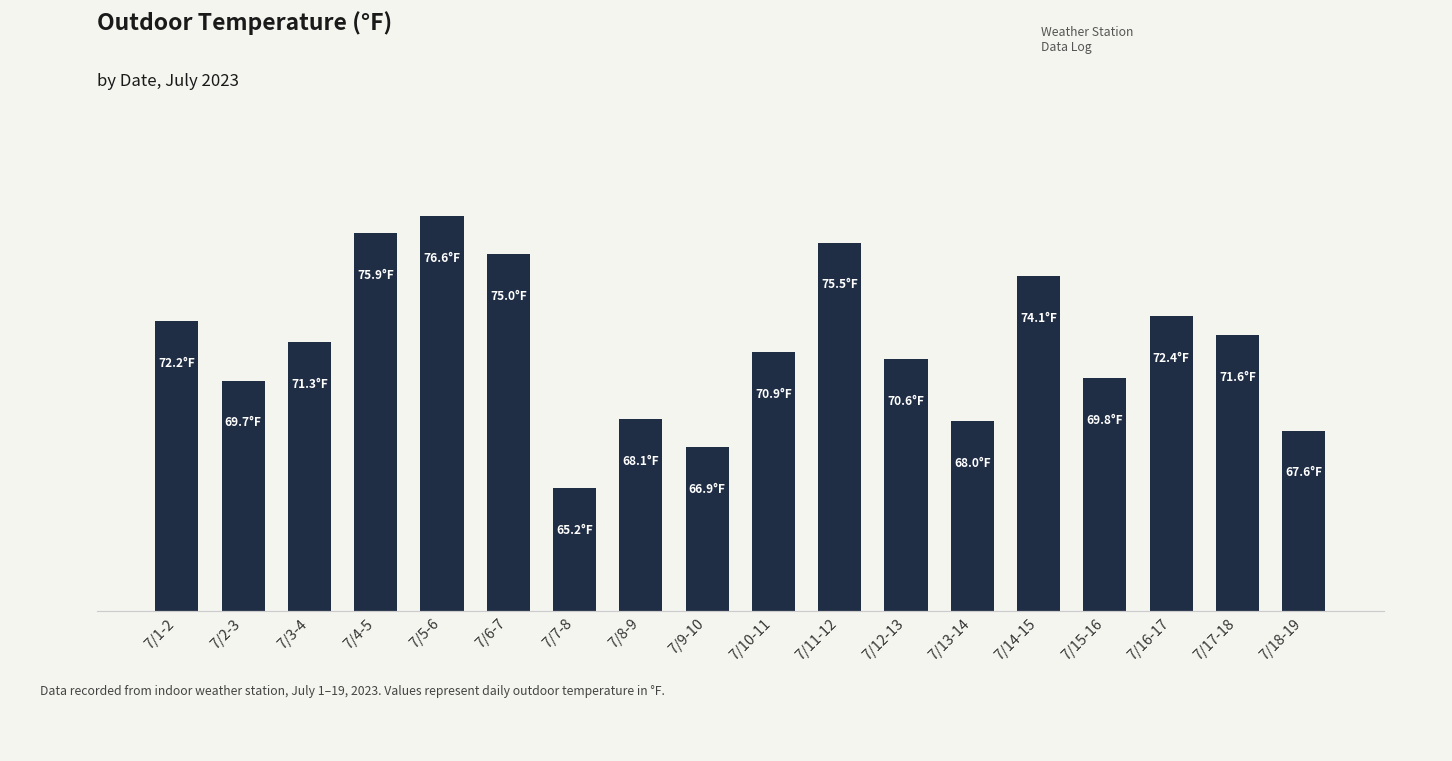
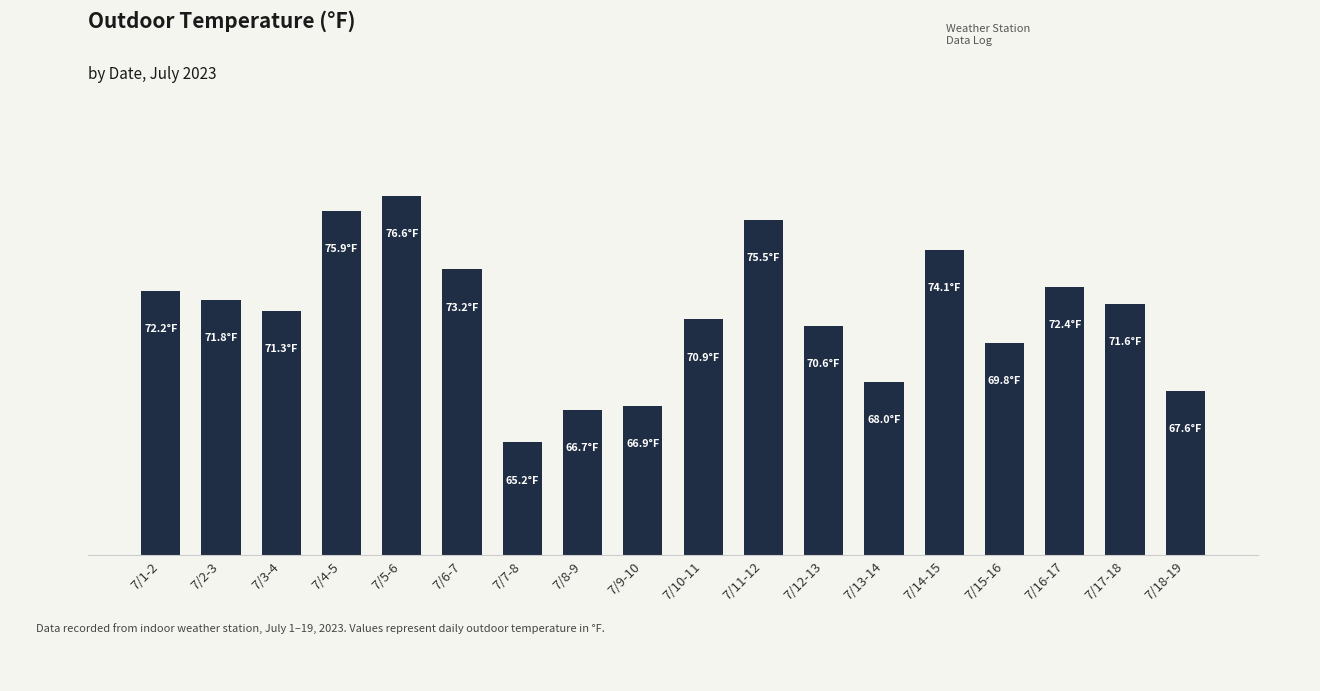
7/2-3: 69.7°F -> 71.8°F
7/6-7: 75.0°F -> 73.2°F
7/8-9: 68.1°F -> 66.7°F
